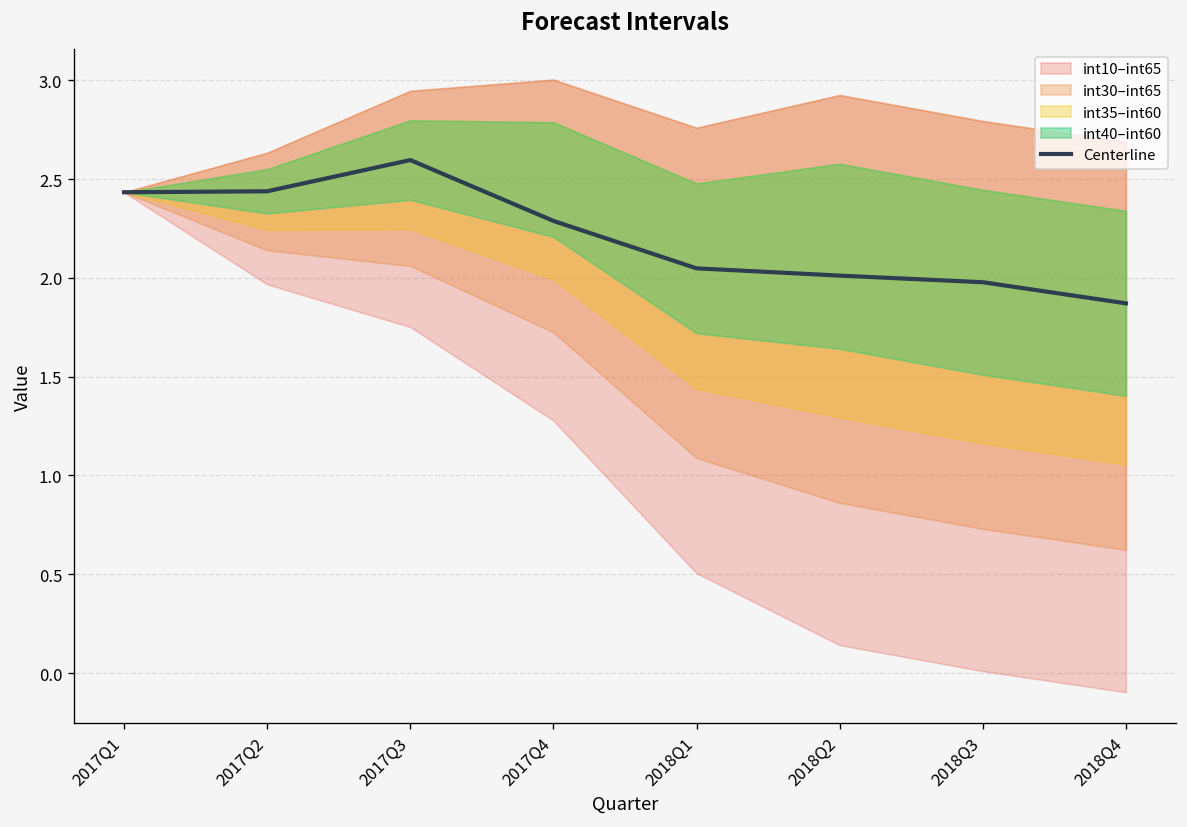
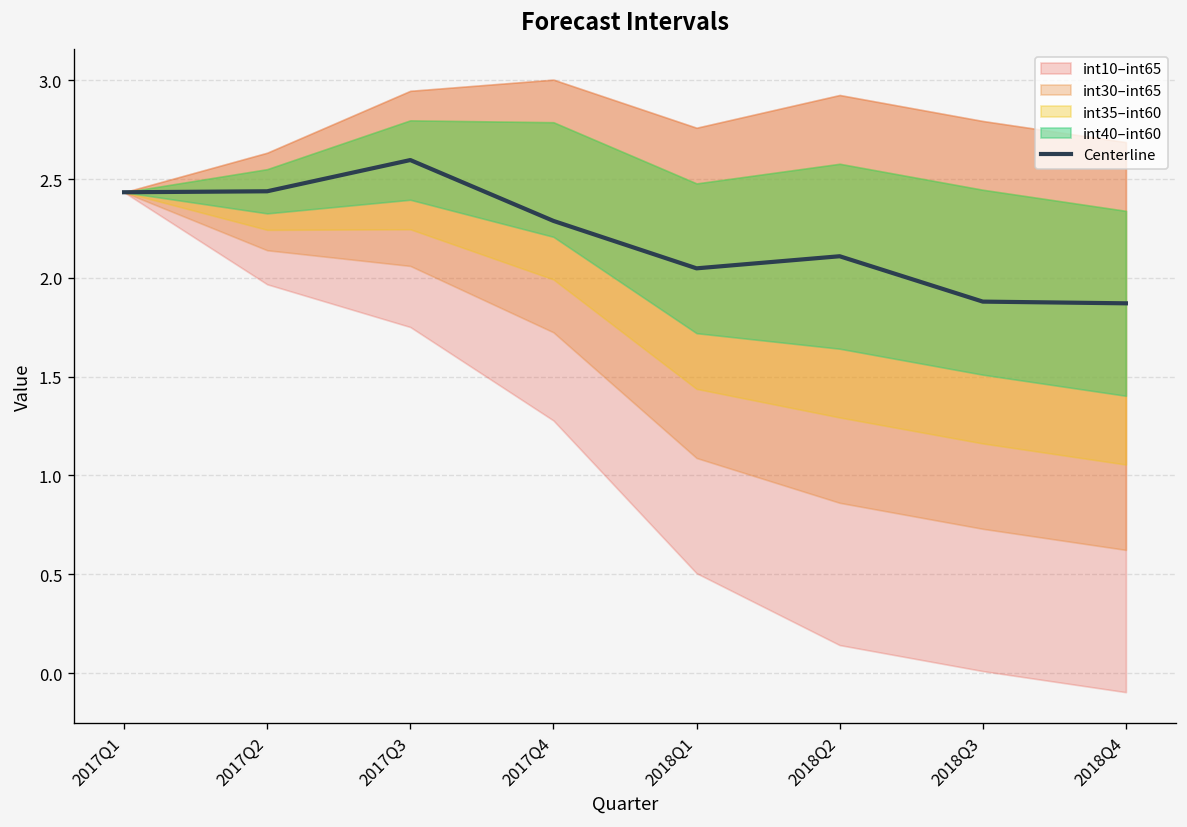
Centerline, 2018Q2: 2.01 -> 2.11
Centerline, 2018Q3: 1.98 -> 1.88
